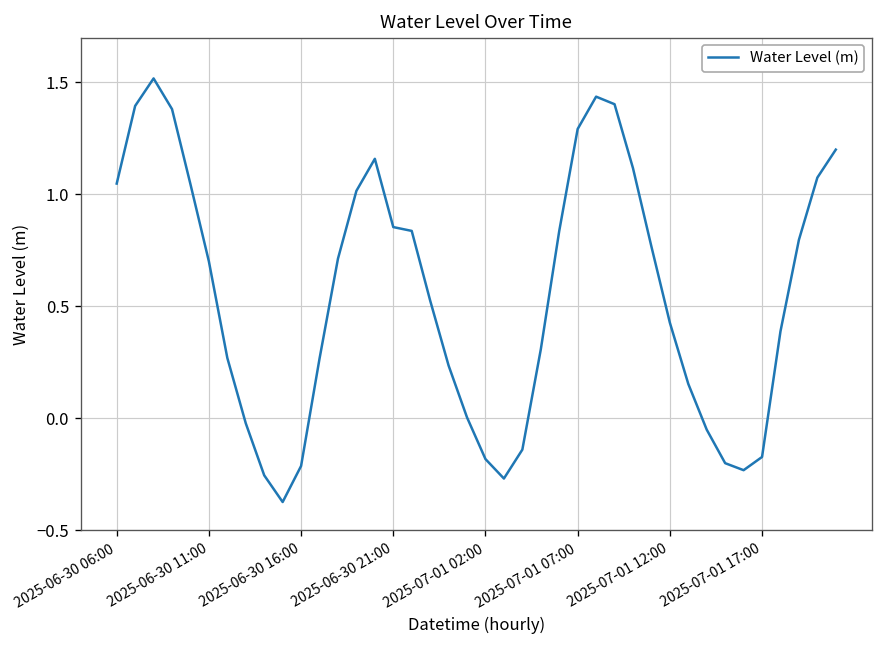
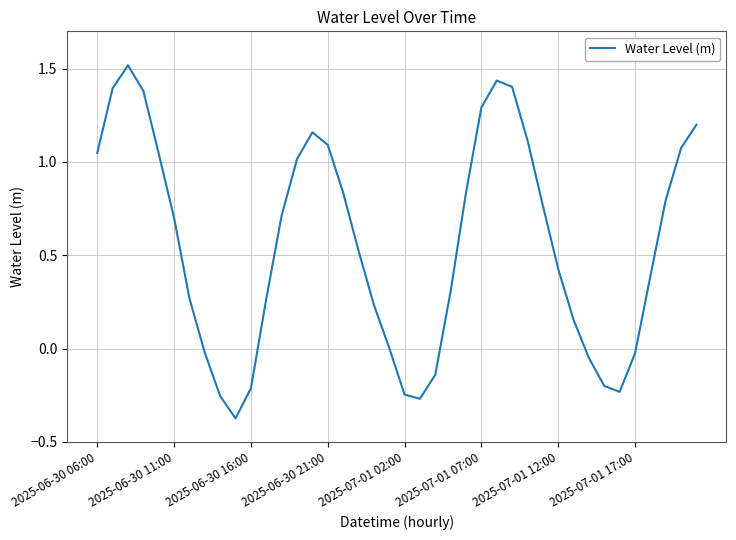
2025-06-30 21:00: 0.85 -> 1.09
2025-07-01 02:00: -0.18 -> -0.25
2025-07-01 17:00: -0.17 -> -0.03
